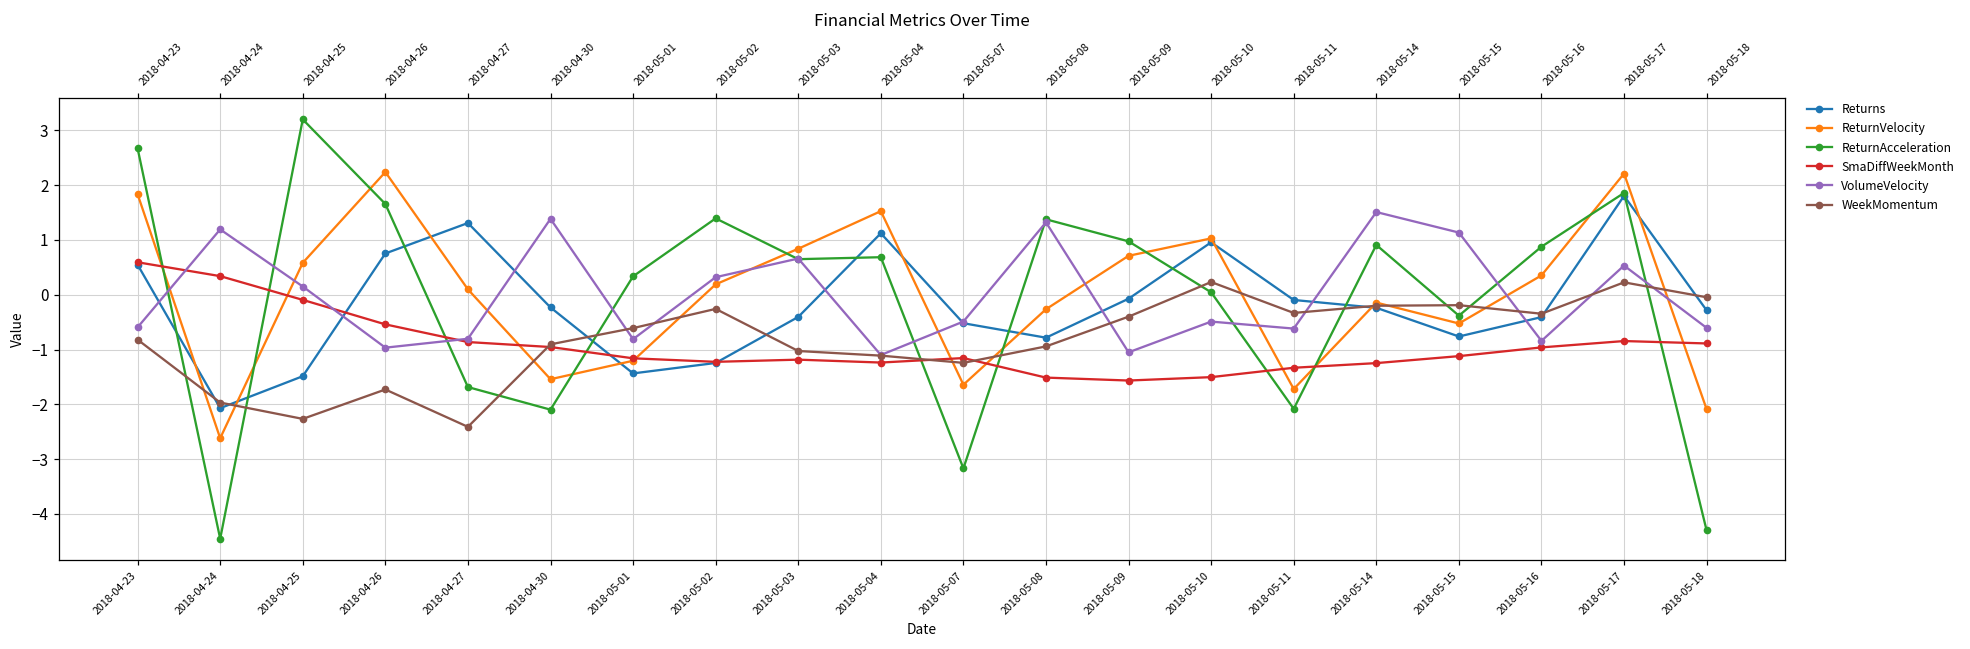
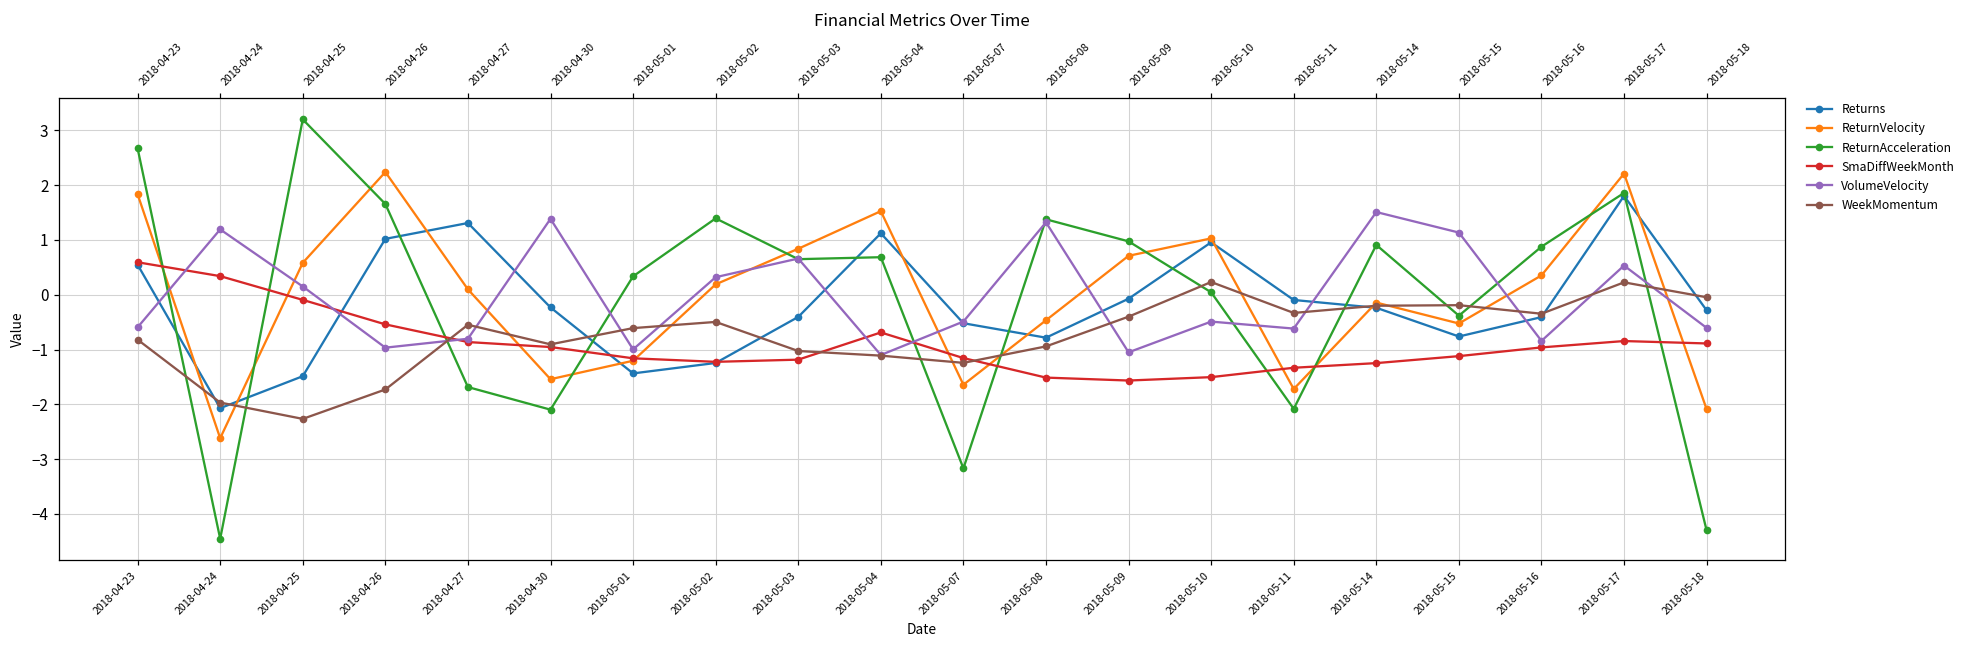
Returns, 2018-04-26: 0.8 -> 1.0
WeekMomentum, 2018-04-27: -2.4 -> -0.5
VolumeVelocity, 2018-05-01: -0.8 -> -1.0
WeekMomentum, 2018-05-02: -0.3 -> -0.5
SmaDiffWeekMonth, 2018-05-04: -1.2 -> -0.7
ReturnVelocity, 2018-05-08: -0.3 -> -0.5
